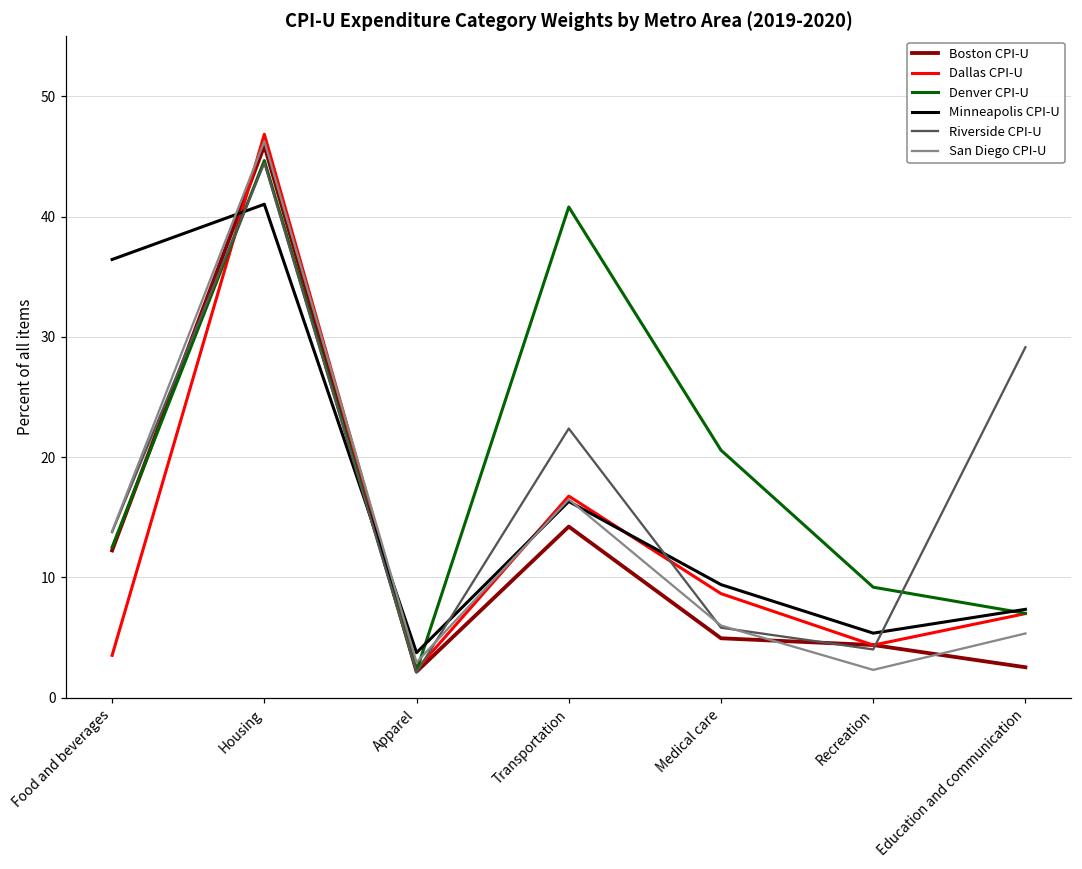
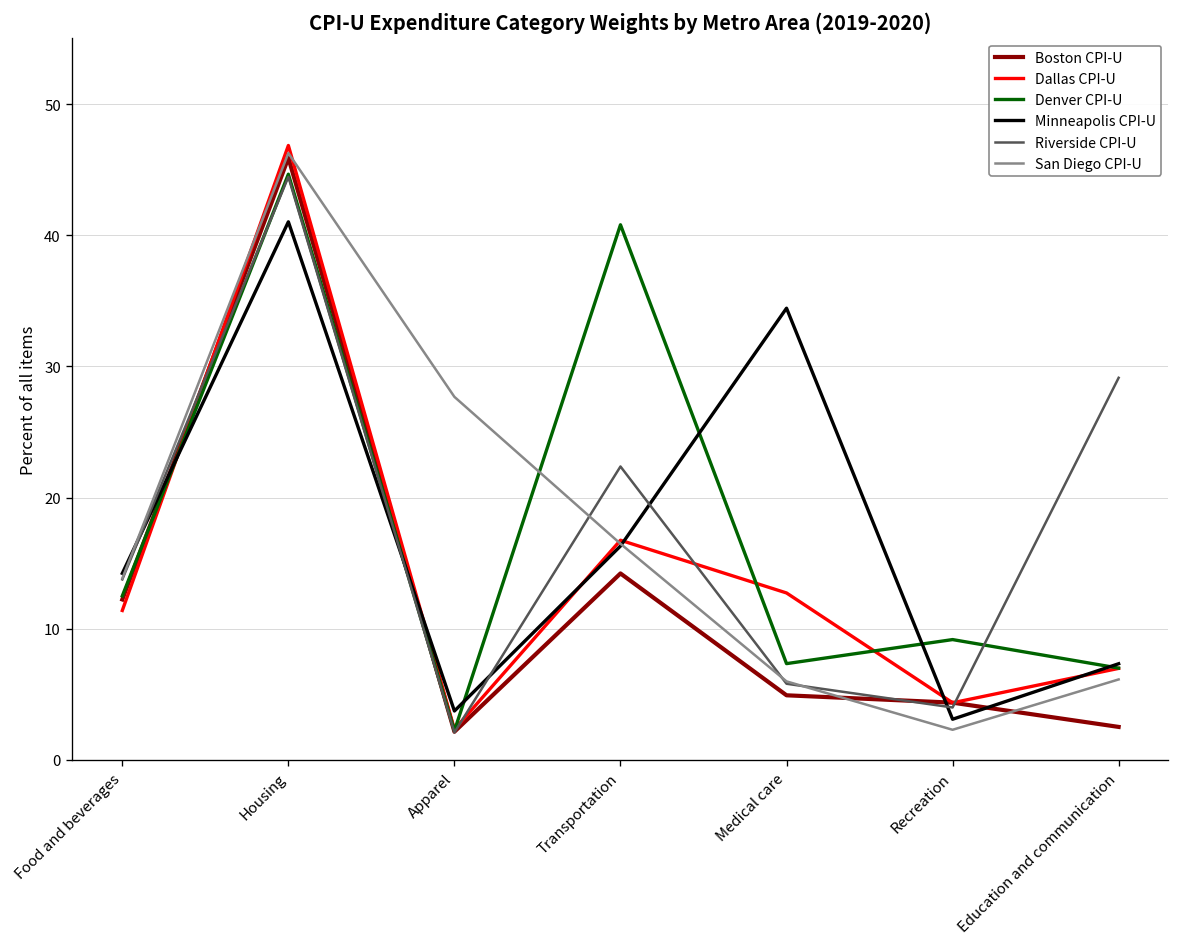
Dallas CPI-U, Food and beverages: 3.5 -> 11.4
Minneapolis CPI-U, Food and beverages: 36.4 -> 14.2
San Diego CPI-U, Apparel: 2.9 -> 27.7
Dallas CPI-U, Medical care: 8.6 -> 12.7
Denver CPI-U, Medical care: 20.6 -> 7.3
Minneapolis CPI-U, Medical care: 9.4 -> 34.4
Minneapolis CPI-U, Recreation: 5.4 -> 3.1
San Diego CPI-U, Education and communication: 5.3 -> 6.1
